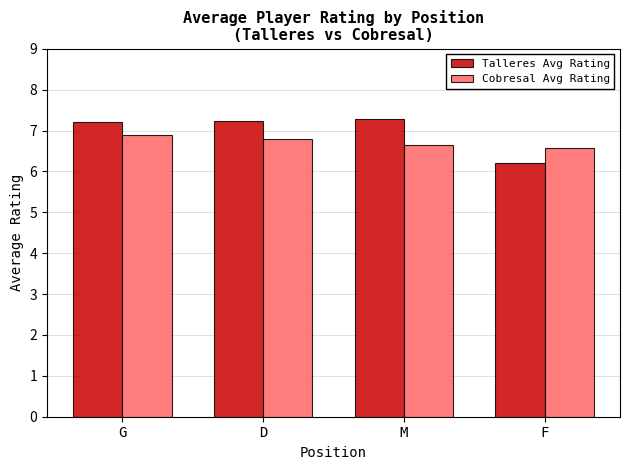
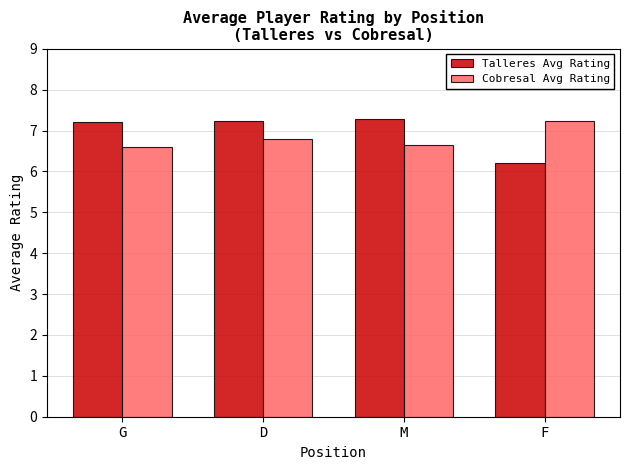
Cobresal Avg Rating, G: 6.9 -> 6.6
Cobresal Avg Rating, F: 6.6 -> 7.2
